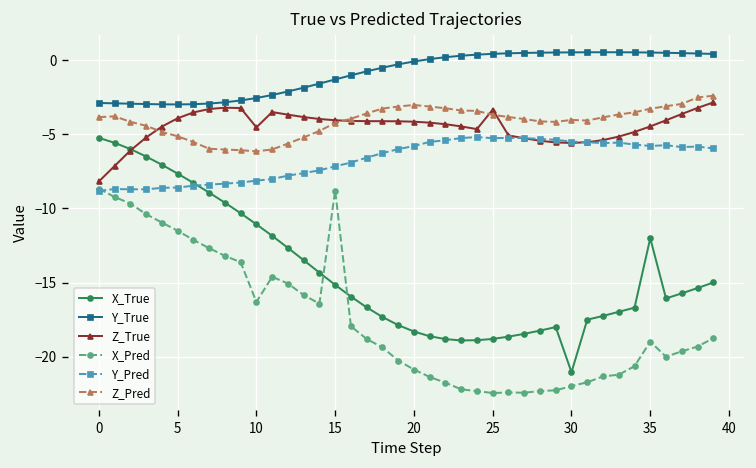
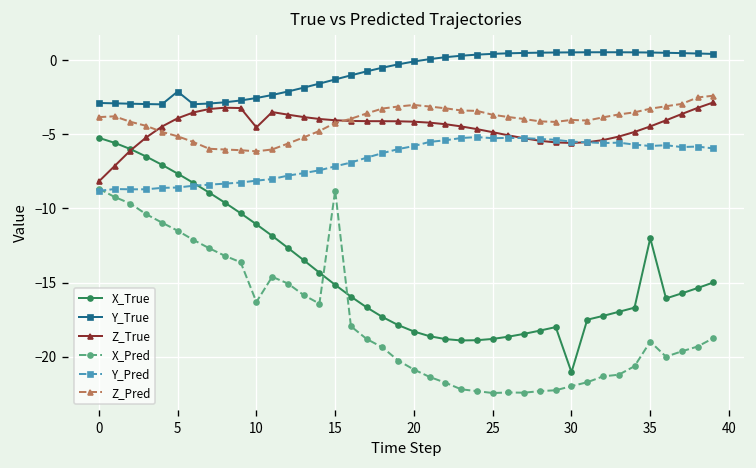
Y_True, 5: -3.0 -> -2.1
Z_True, 25: -3.3 -> -4.9
